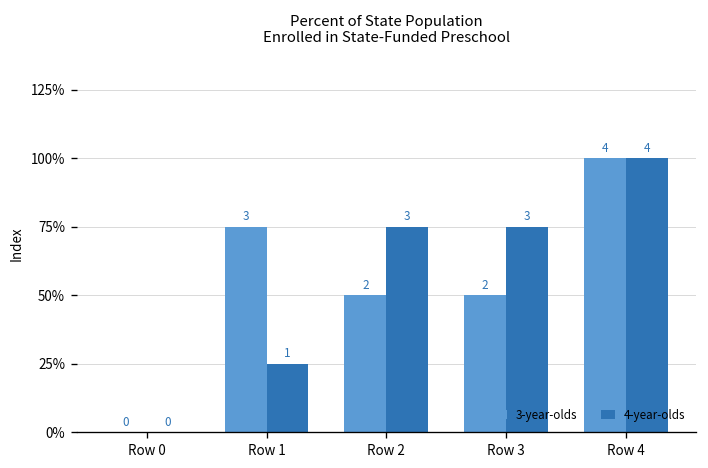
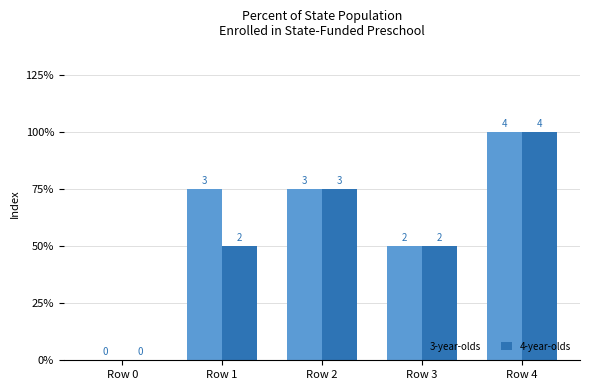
4-year-olds, Row 1: 1 -> 2
3-year-olds, Row 2: 2 -> 3
4-year-olds, Row 3: 3 -> 2
